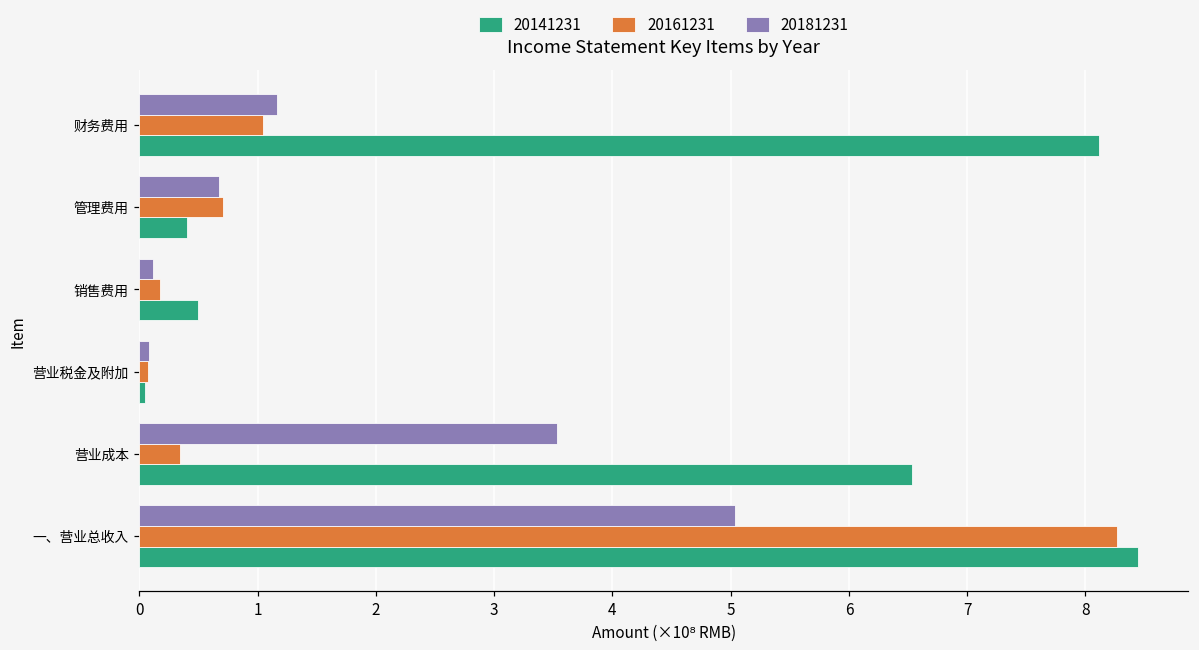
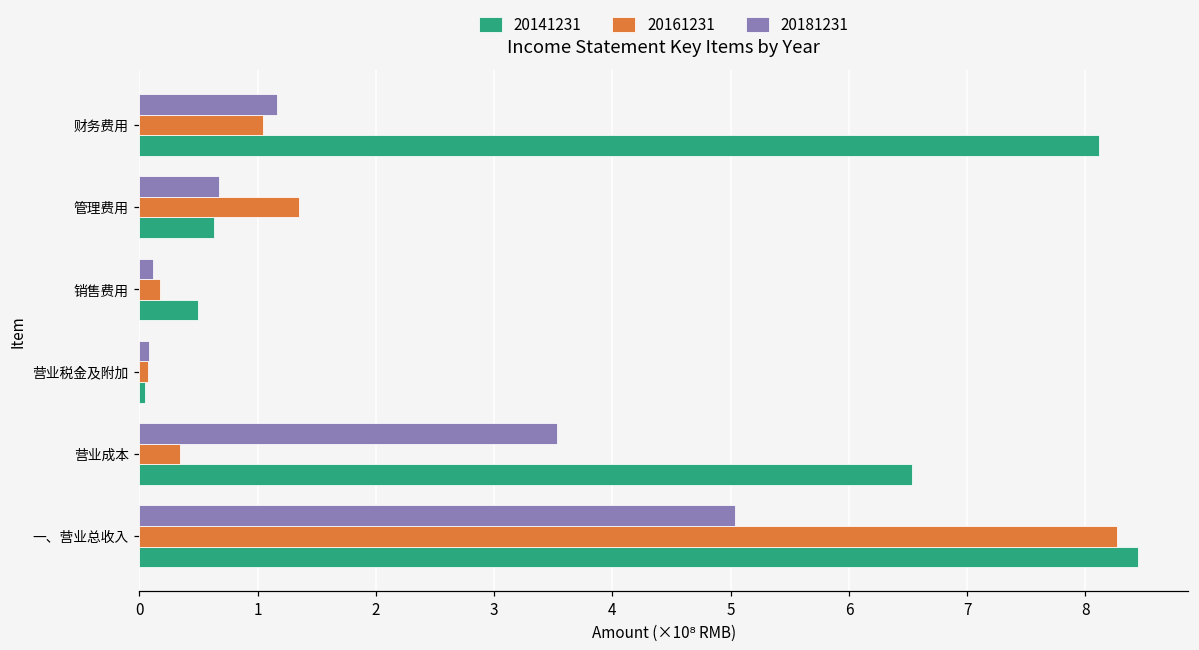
20161231, 管理费用: 0.70 -> 1.35
20141231, 管理费用: 0.40 -> 0.63
